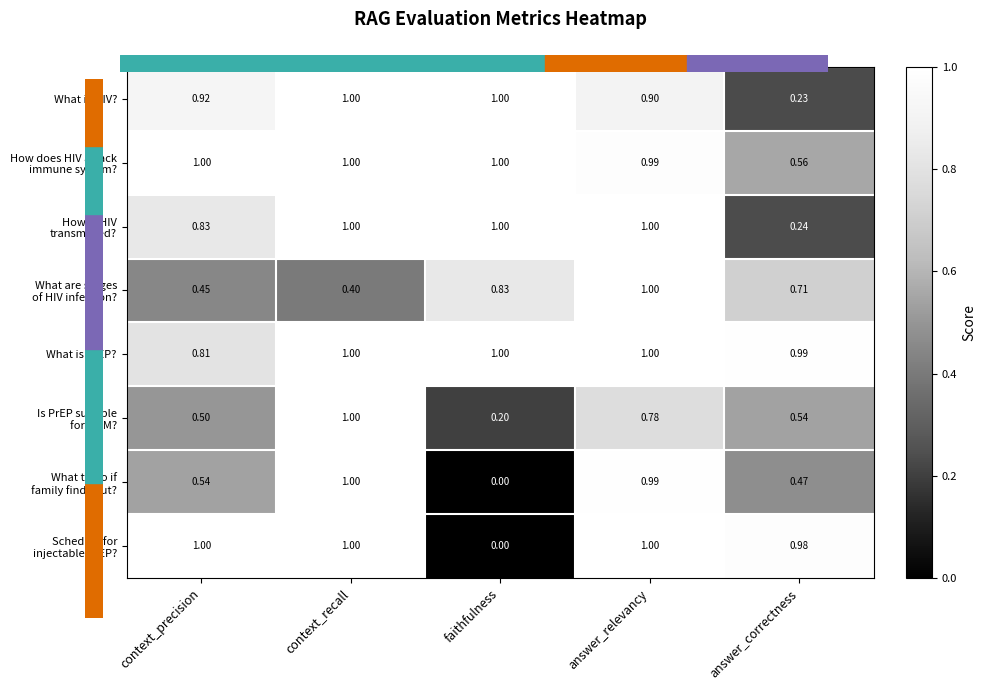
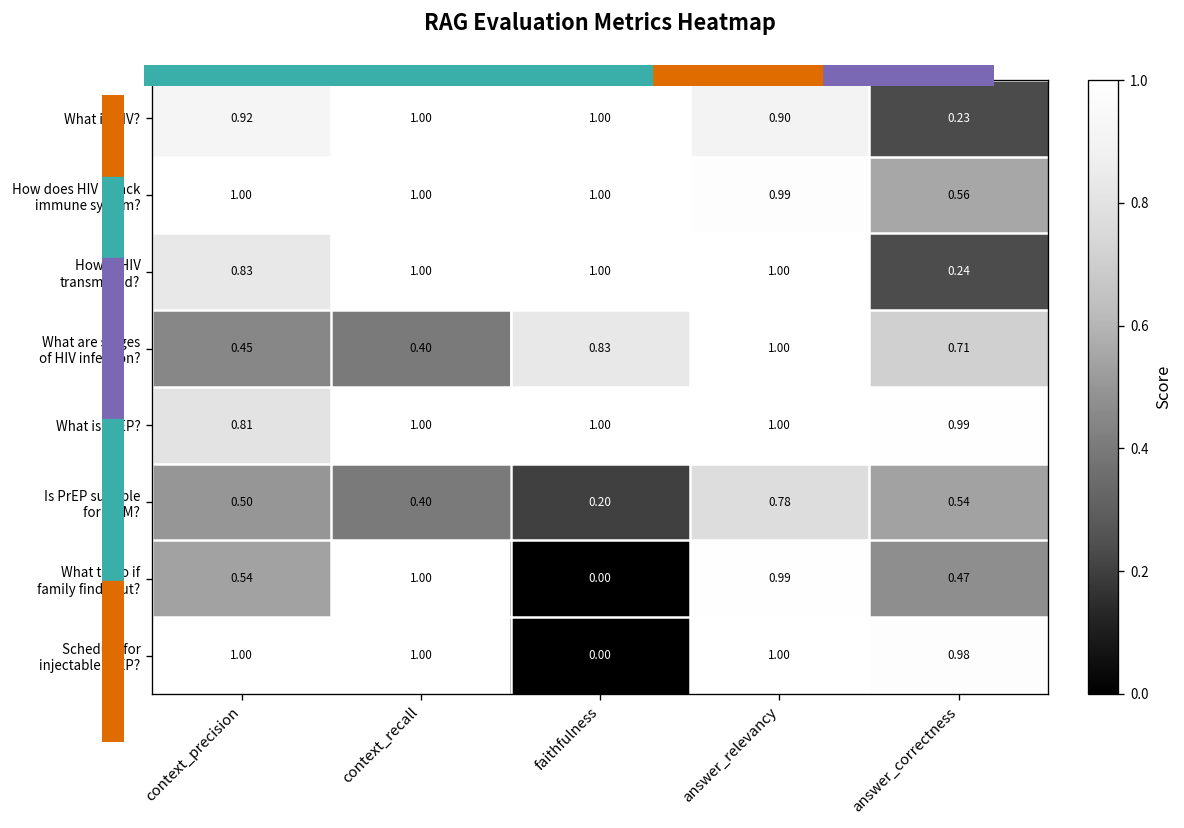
Is PrEP suitable for MSM?, context_recall: 1.00 -> 0.40
